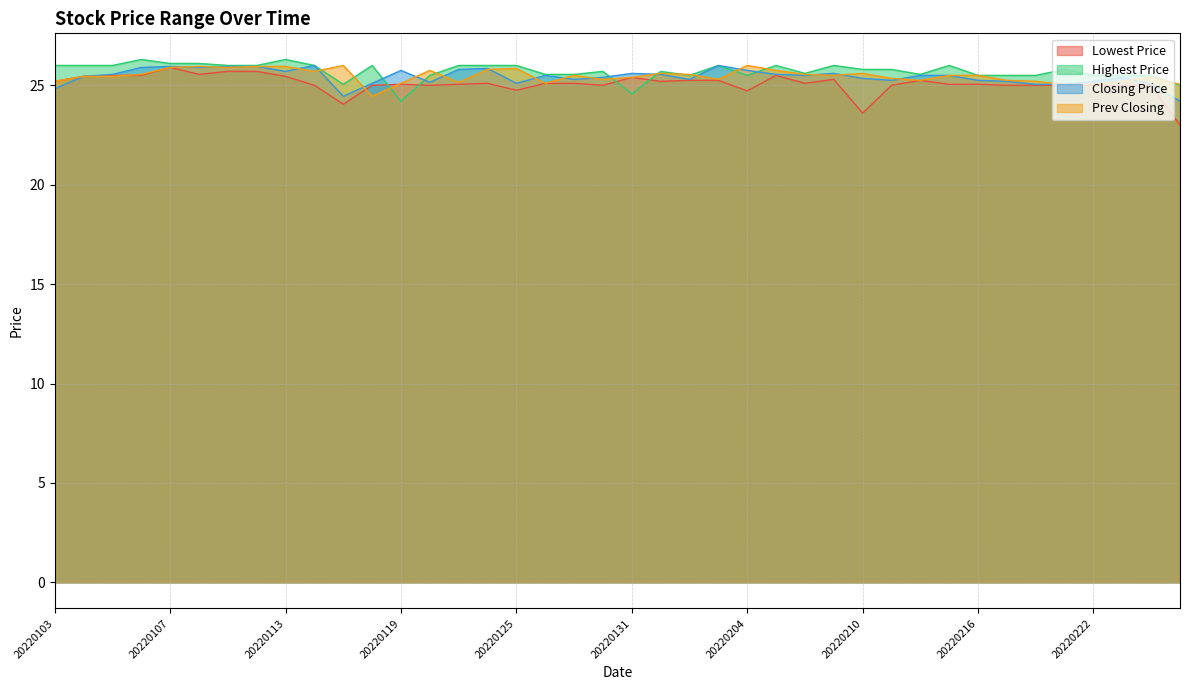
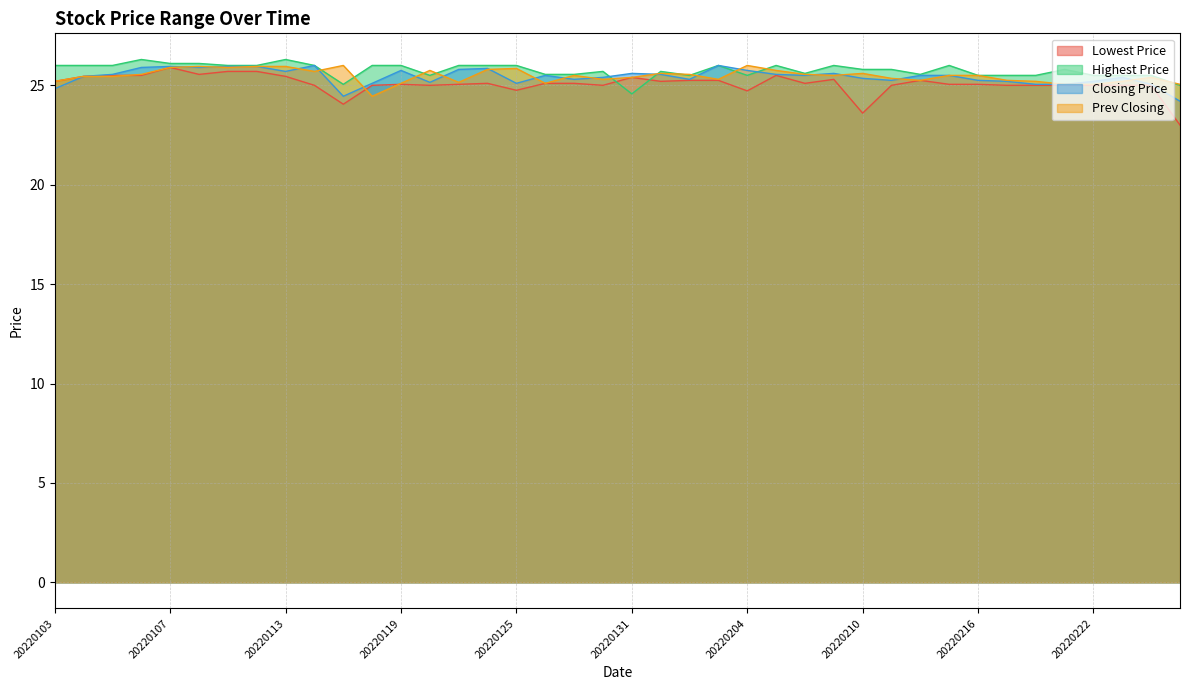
Highest Price, 20220119: 24.2 -> 26.0
